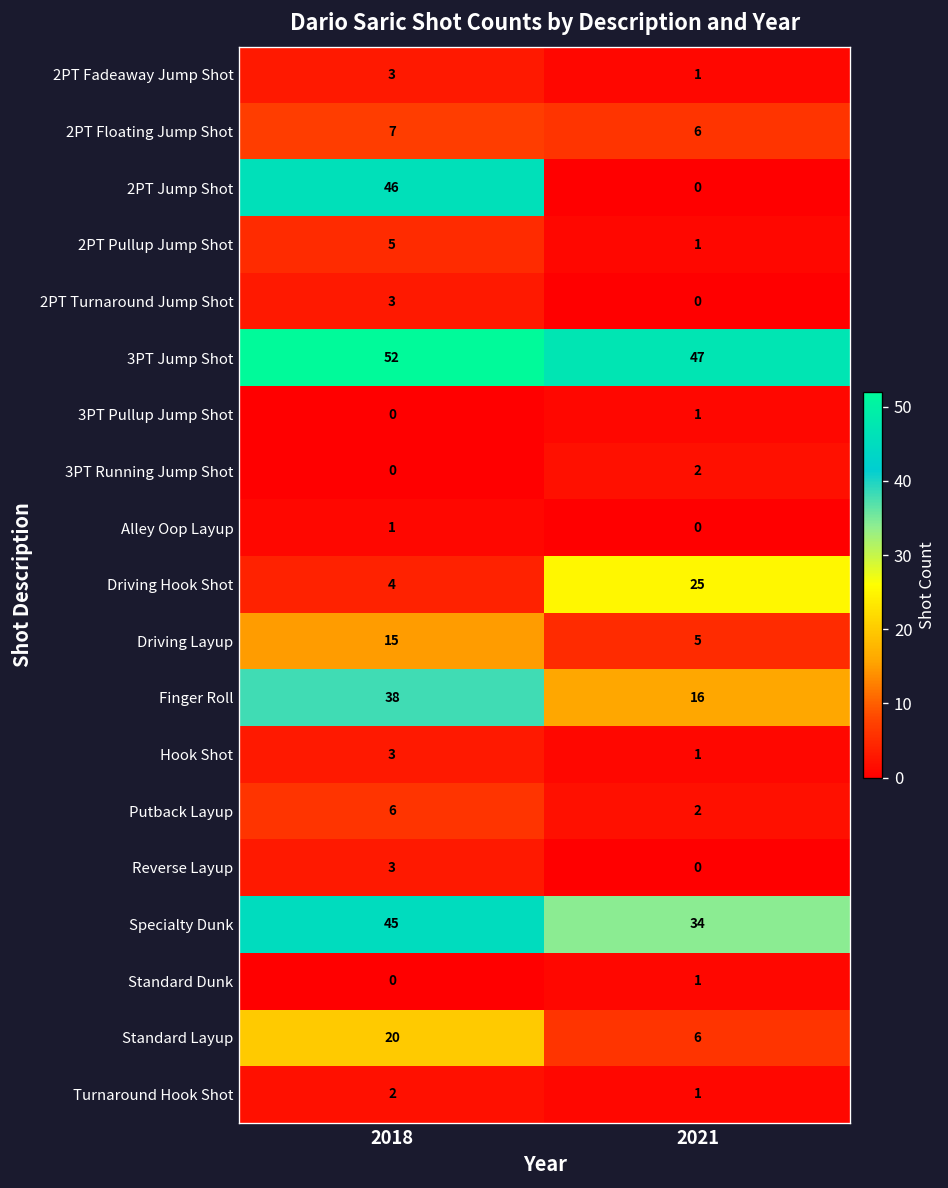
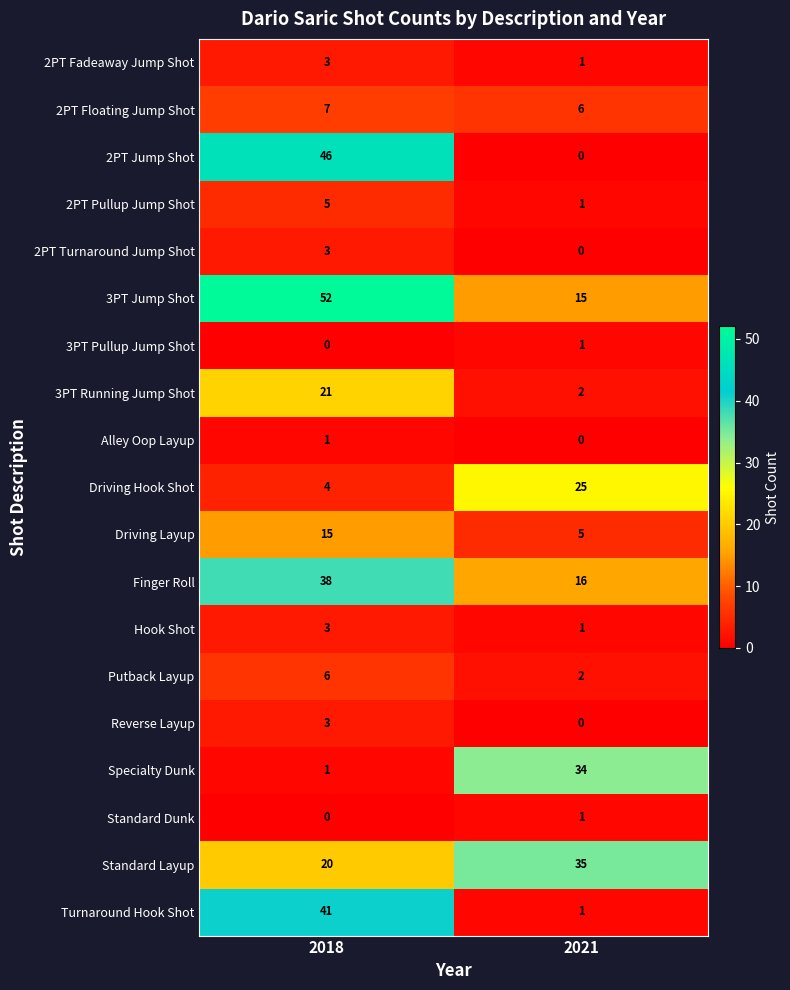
3PT Jump Shot, 2021: 47 -> 15
3PT Running Jump Shot, 2018: 0 -> 21
Specialty Dunk, 2018: 45 -> 1
Standard Layup, 2021: 6 -> 35
Turnaround Hook Shot, 2018: 2 -> 41
